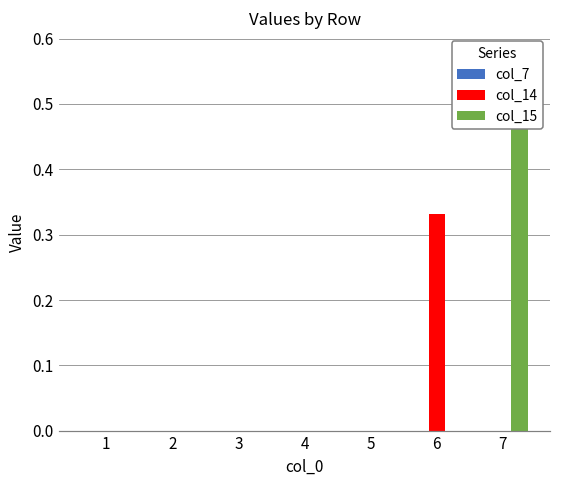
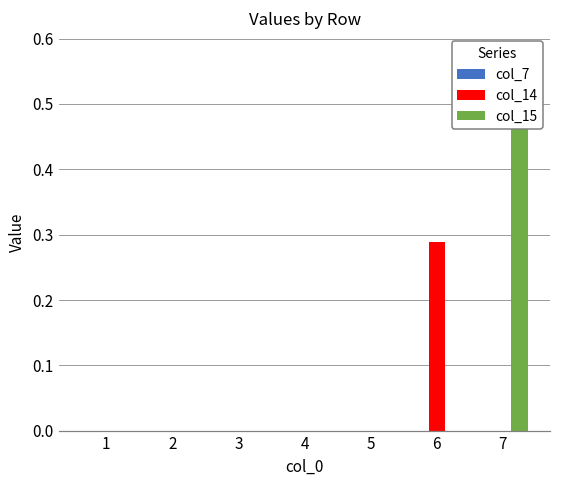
col_14, 6: 0.33 -> 0.29
